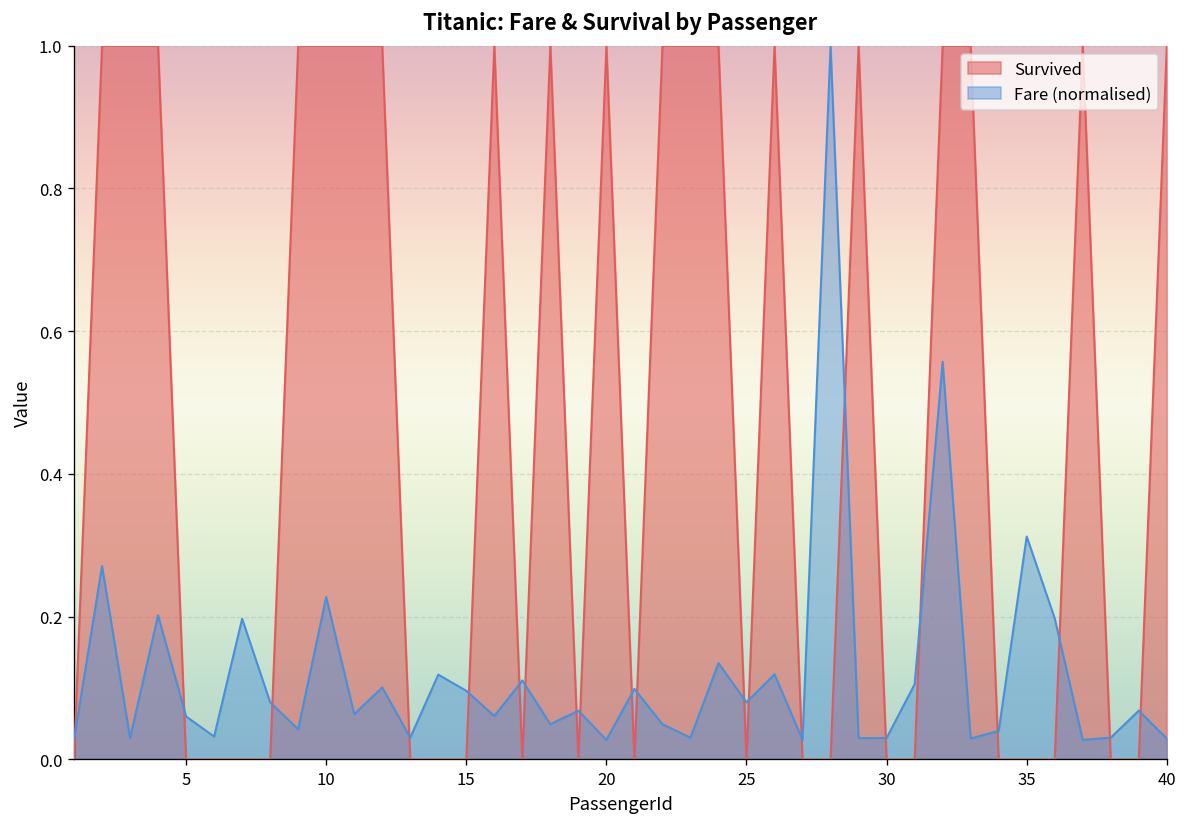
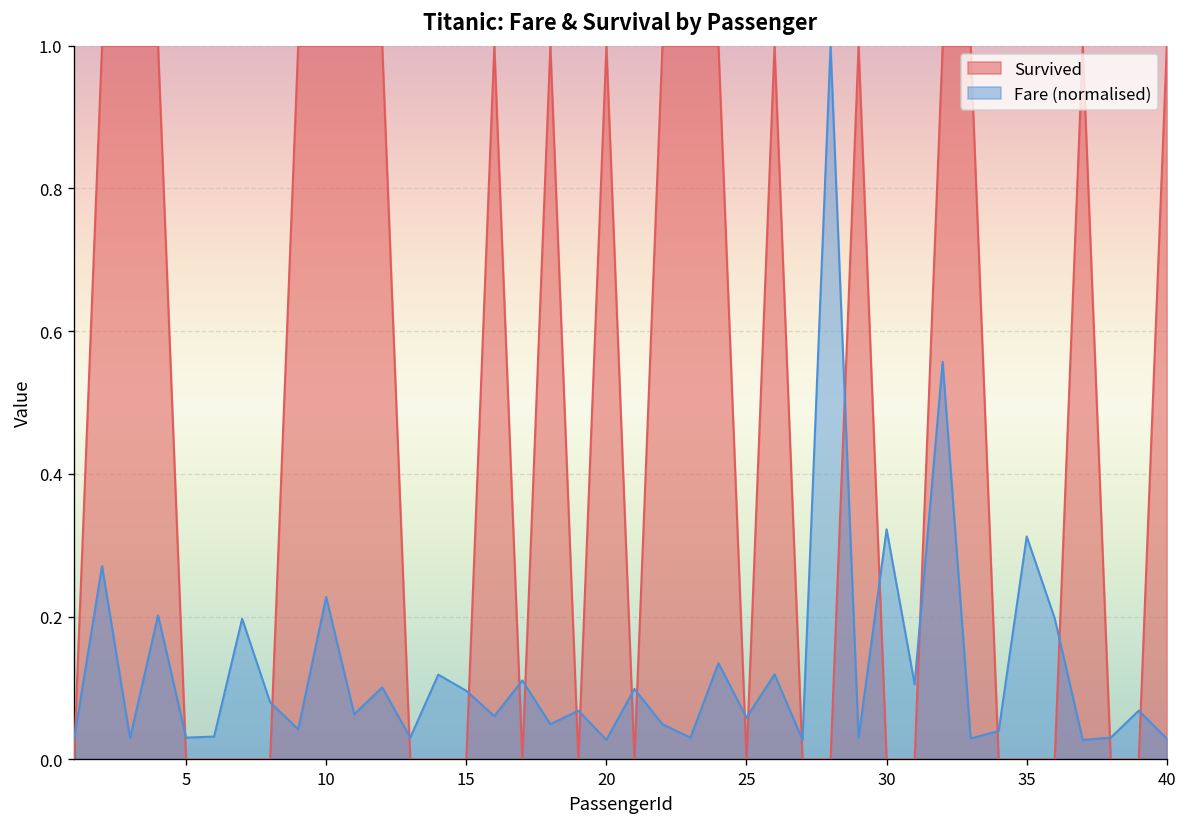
Fare (normalised), 5: 0.06 -> 0.03
Fare (normalised), 25: 0.08 -> 0.06
Fare (normalised), 30: 0.03 -> 0.32
